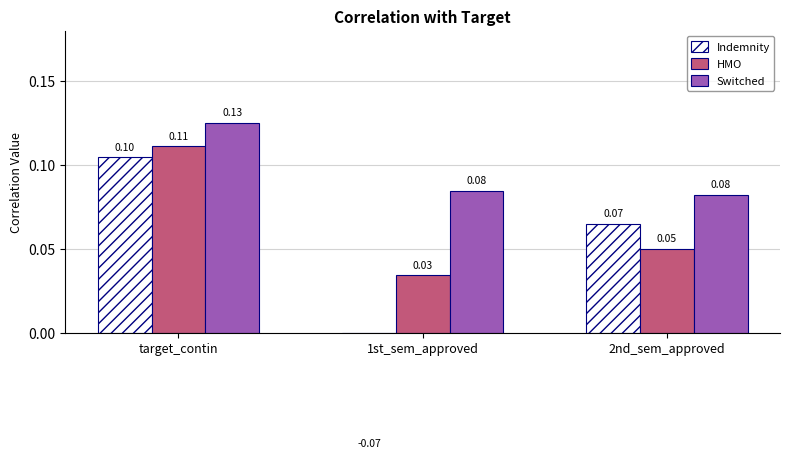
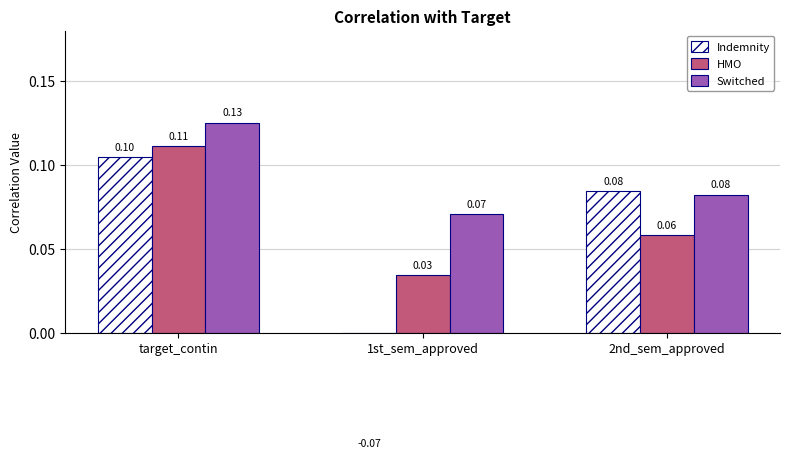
Switched, 1st_sem_approved: 0.08 -> 0.07
Indemnity, 2nd_sem_approved: 0.07 -> 0.08
HMO, 2nd_sem_approved: 0.05 -> 0.06
